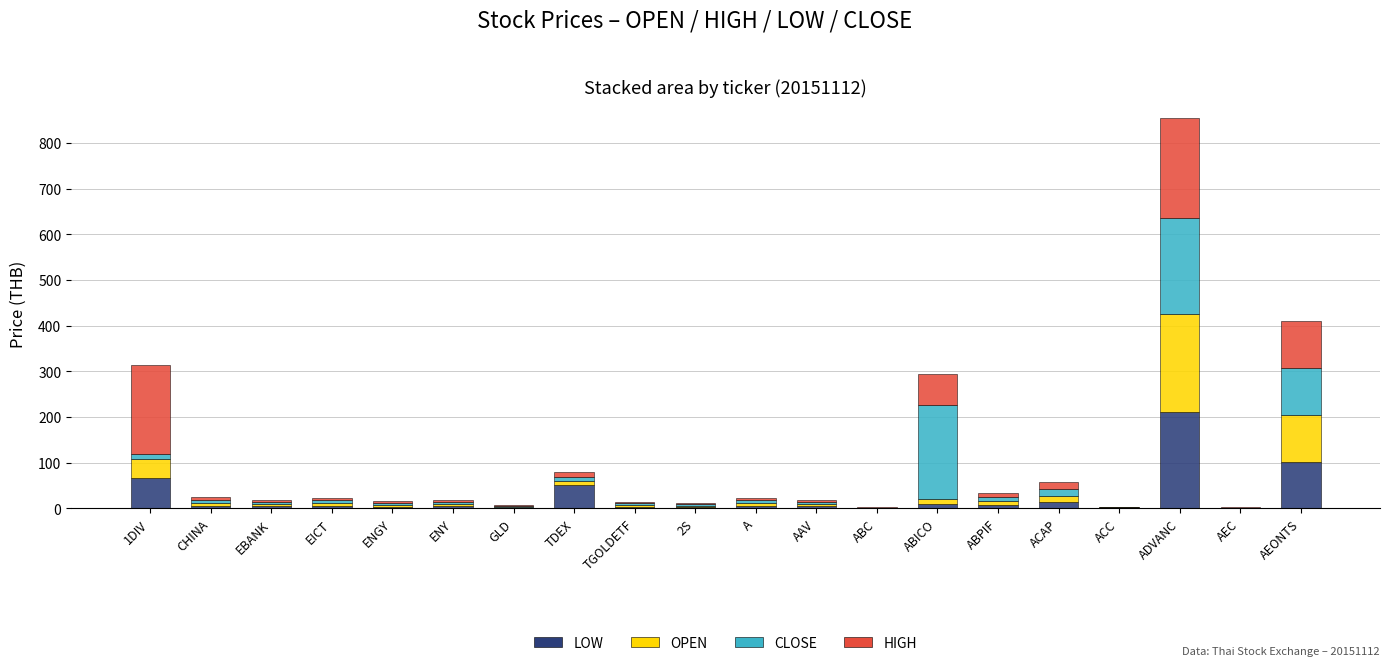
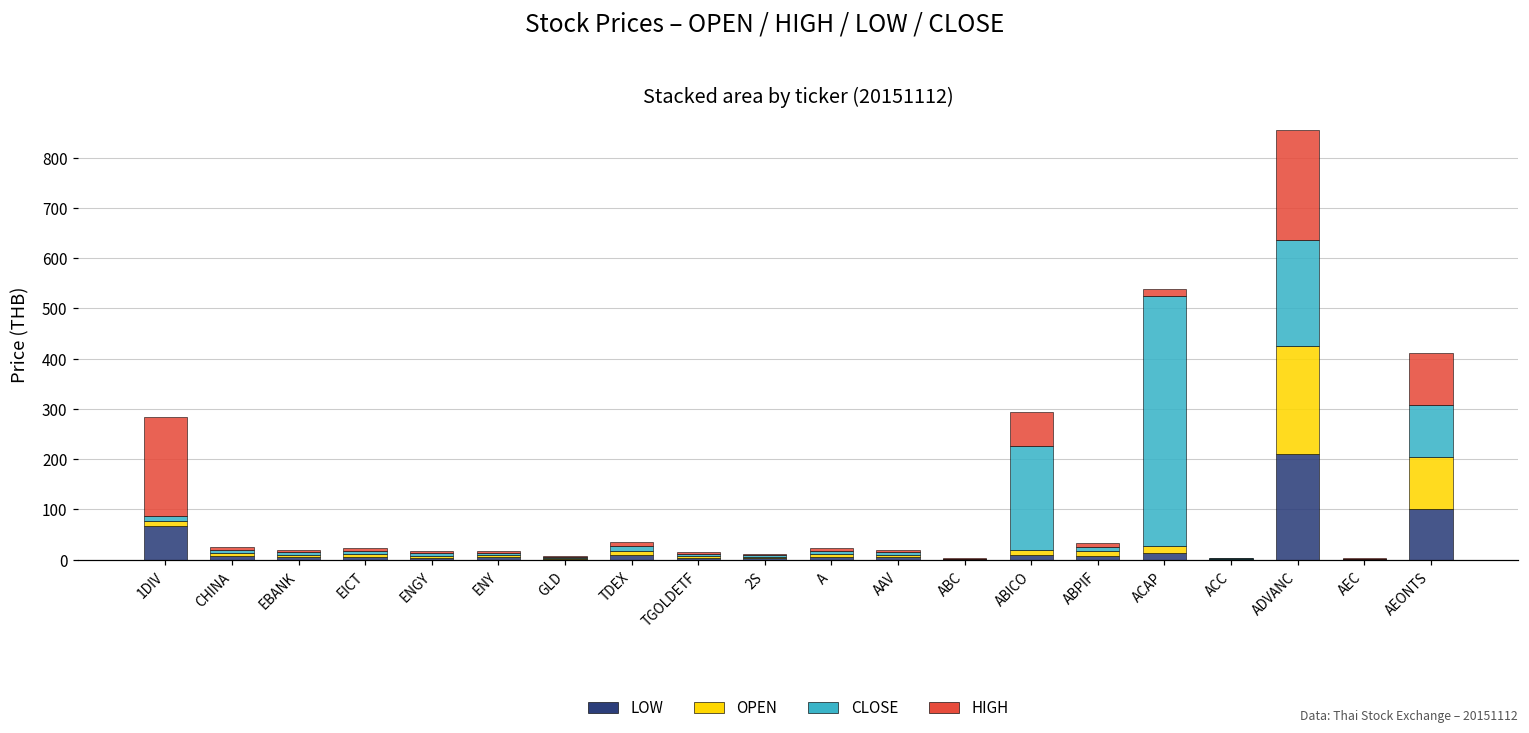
OPEN, 1DIV: 40 -> 10
LOW, TDEX: 50 -> 10
CLOSE, ACAP: 10 -> 500
